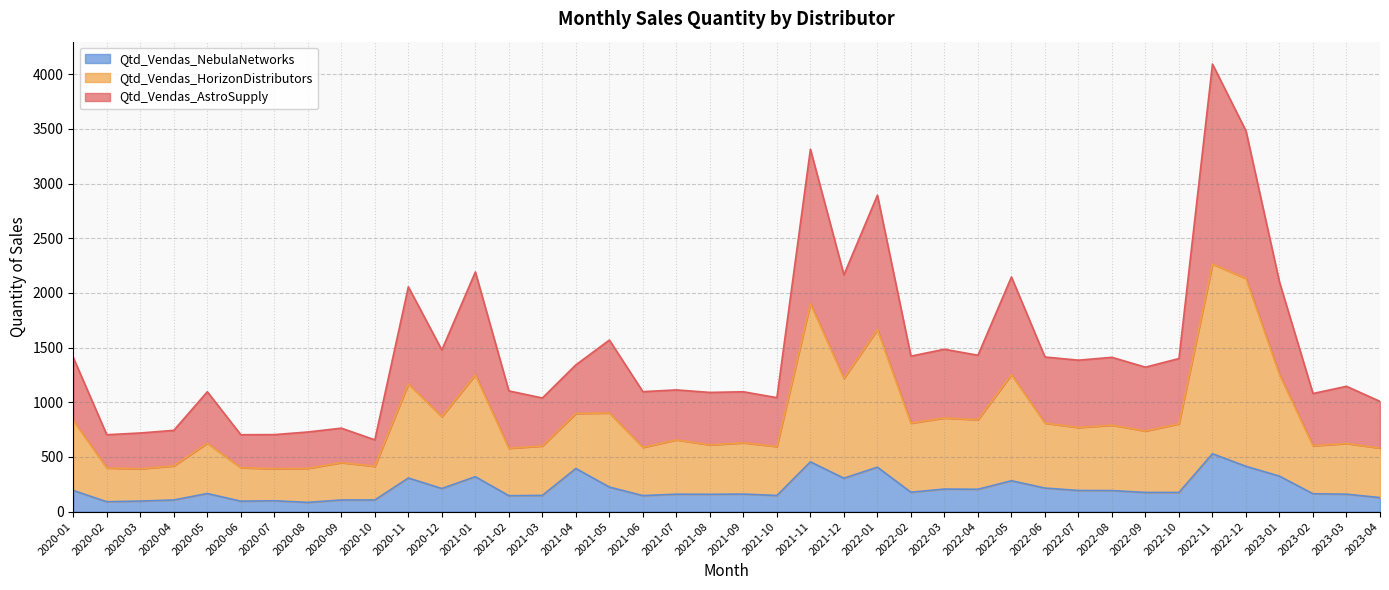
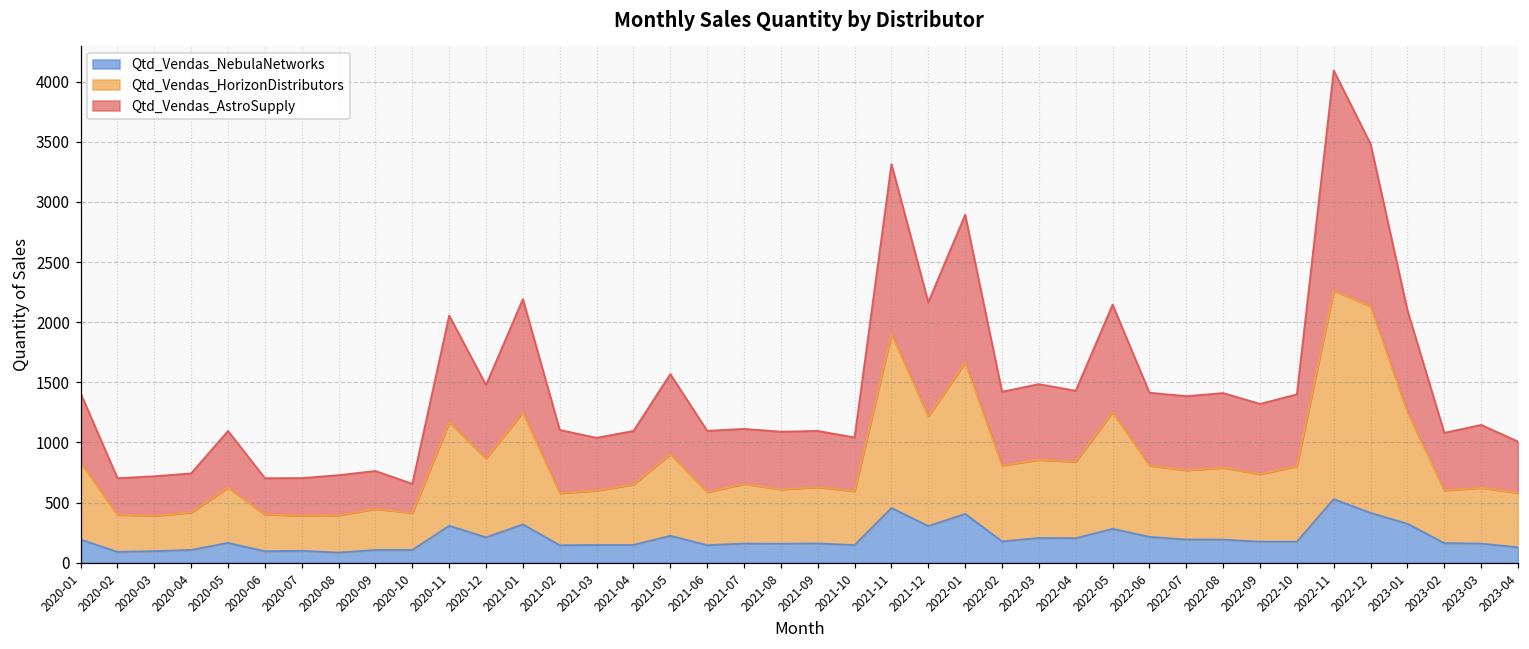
Qtd_Vendas_NebulaNetworks, 2021-04: 390 -> 150
